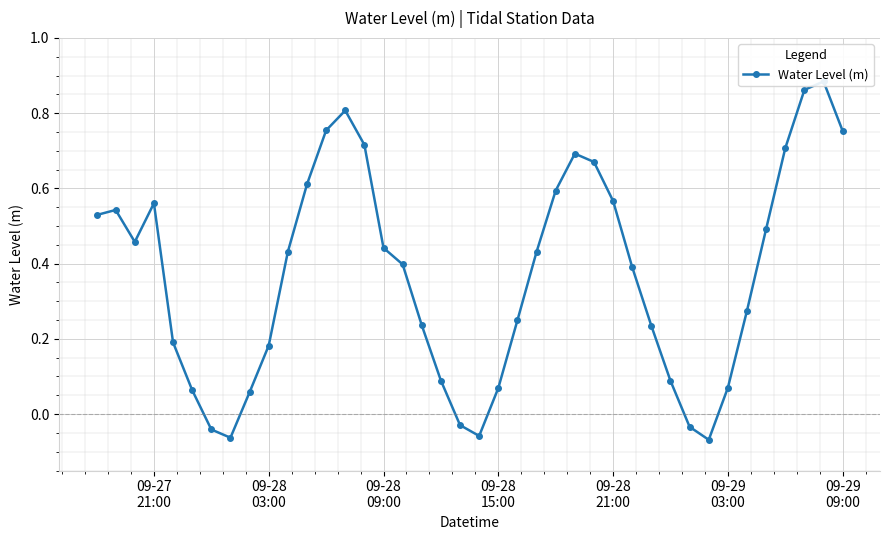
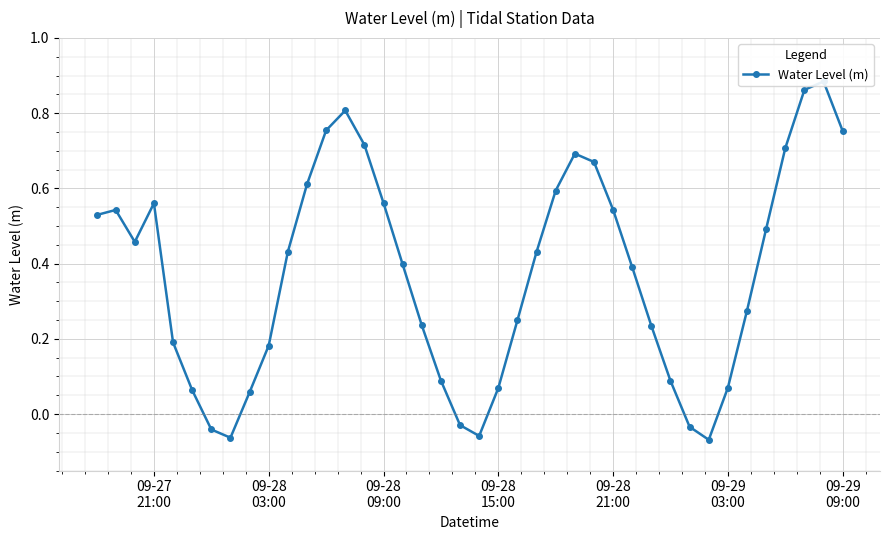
09-28 09:00: 0.44 -> 0.56
09-28 21:00: 0.57 -> 0.54
